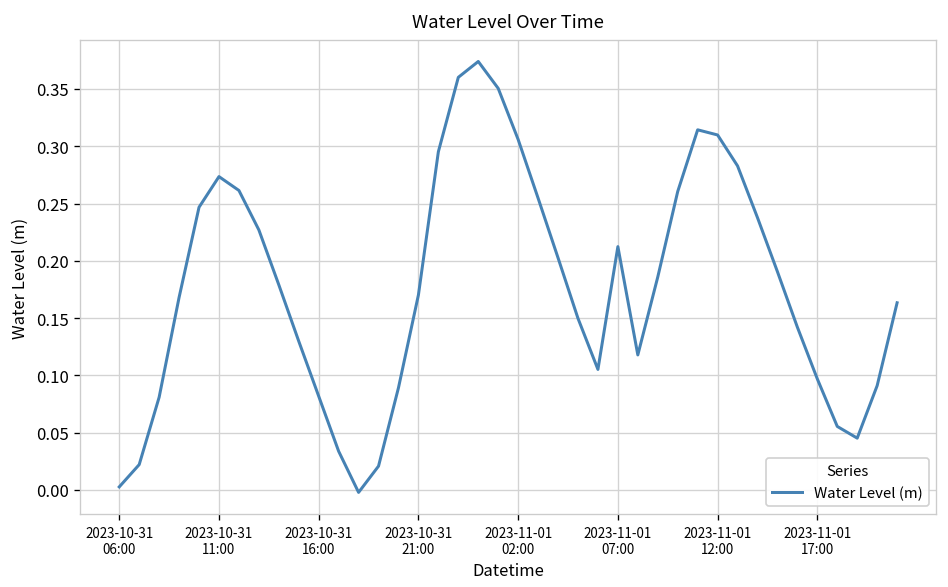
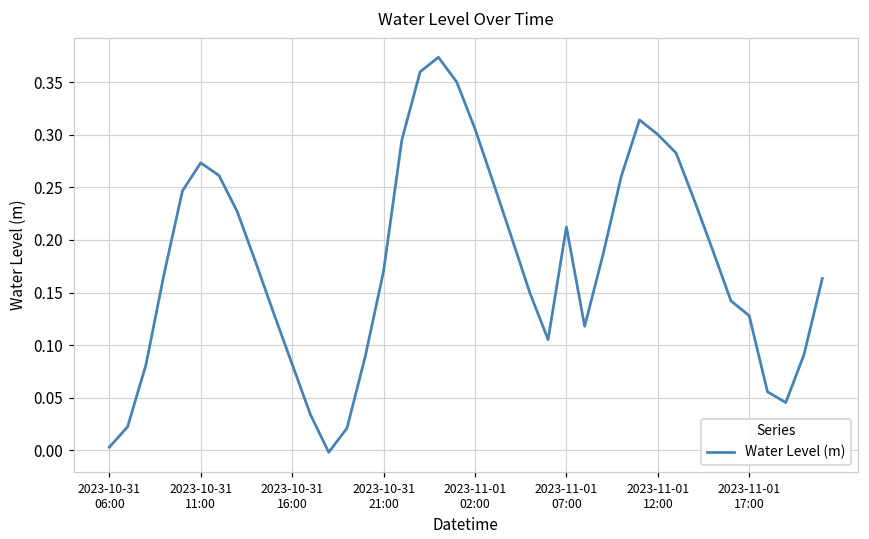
2023-11-01 12:00: 0.31 -> 0.30
2023-11-01 17:00: 0.10 -> 0.13
